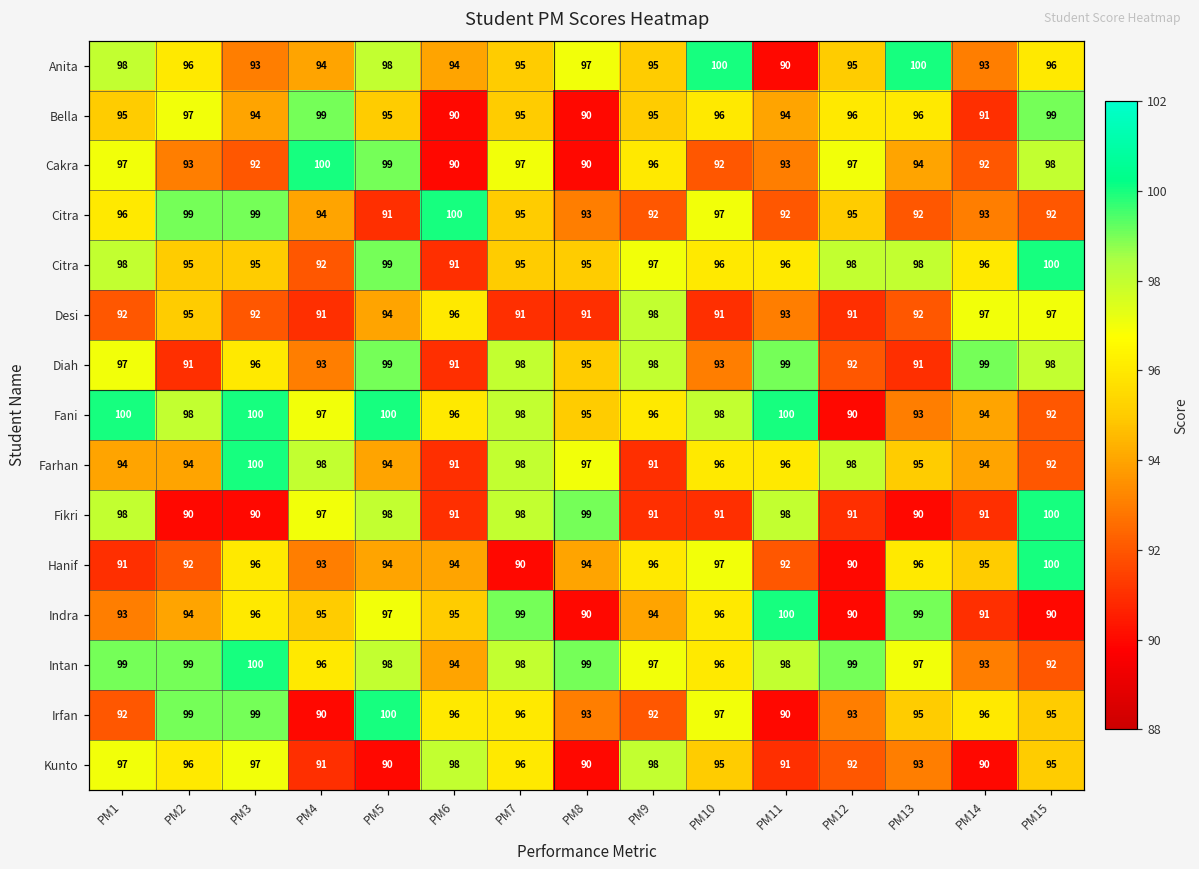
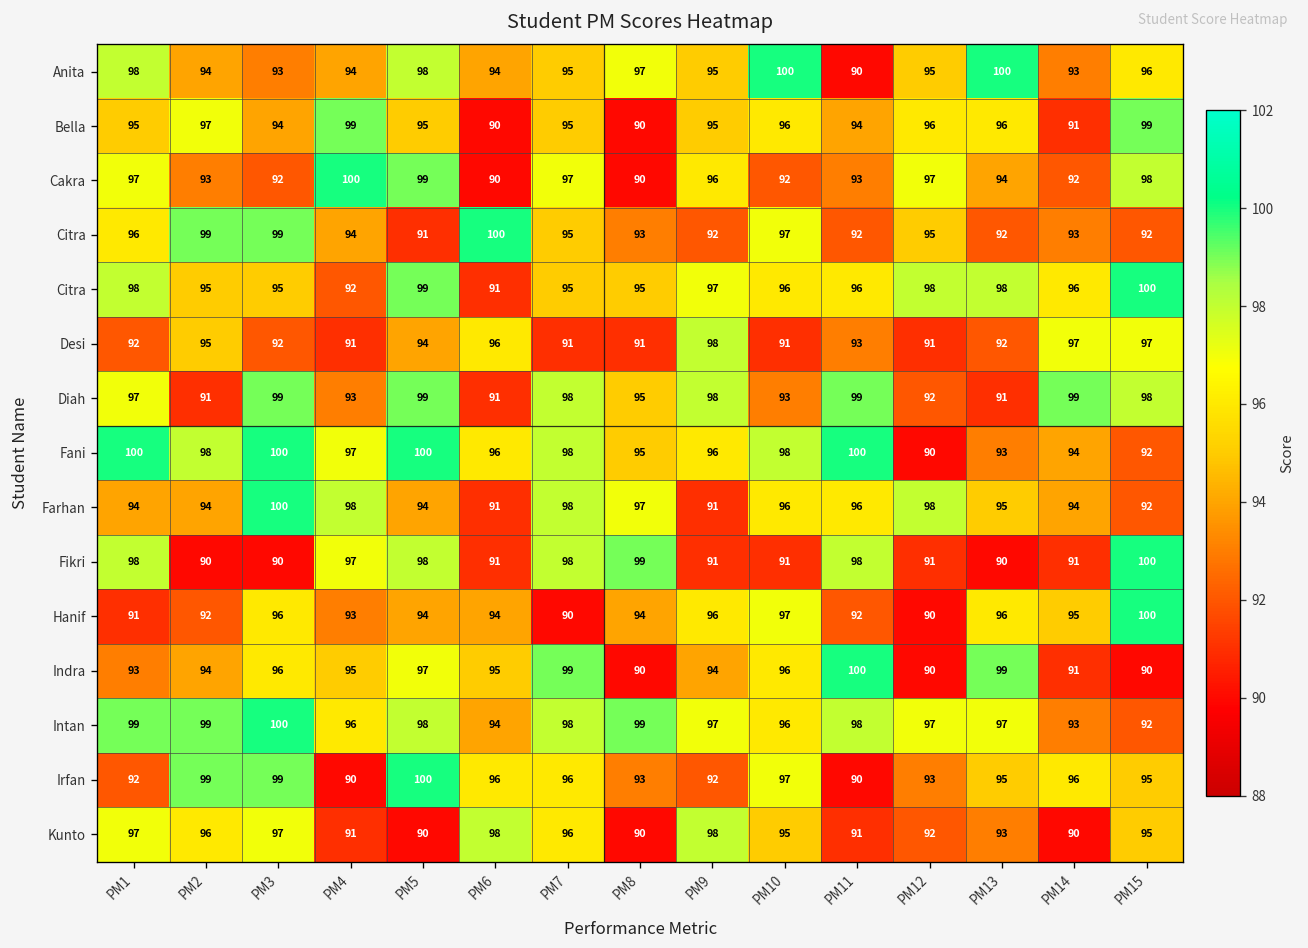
Anita, PM2: 96 -> 94
Diah, PM3: 96 -> 99
Intan, PM12: 99 -> 97
